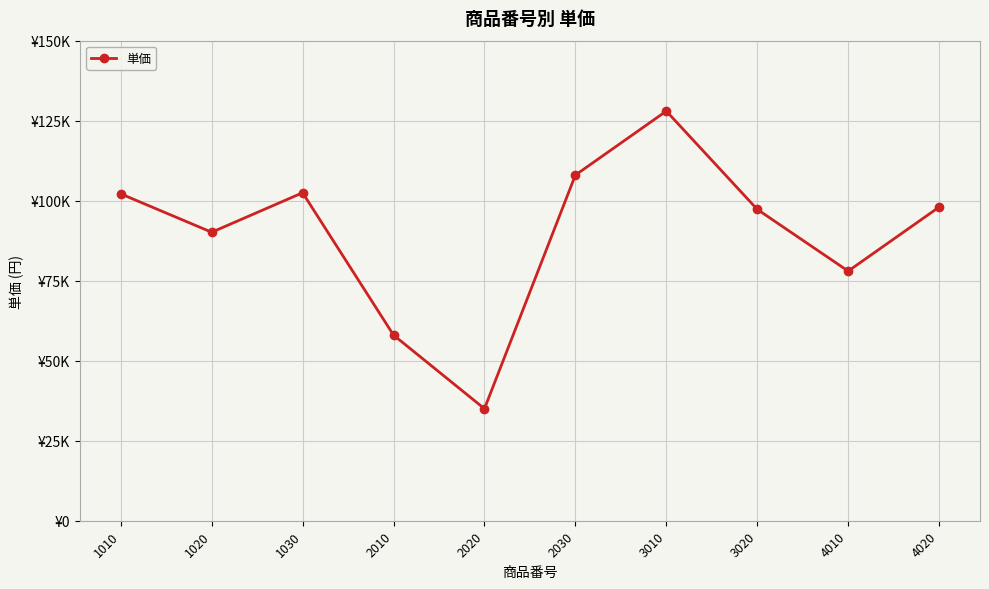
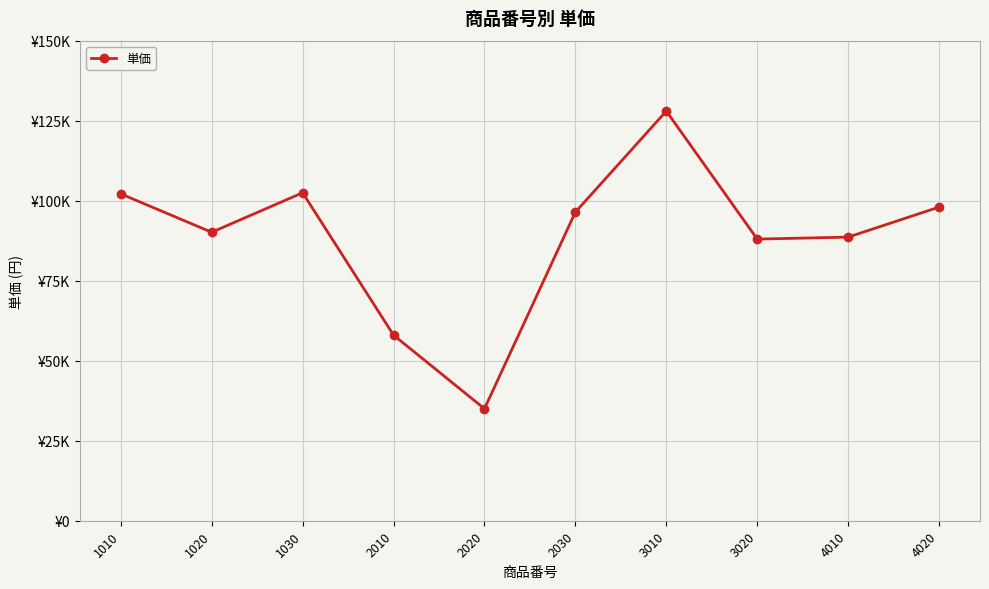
2030: ¥108000 -> ¥96000
3020: ¥97000 -> ¥88000
4010: ¥78000 -> ¥89000
